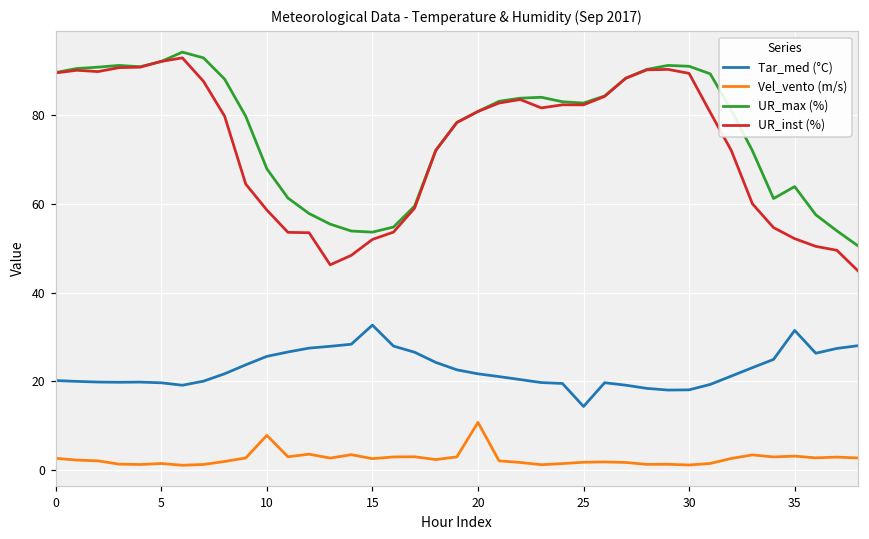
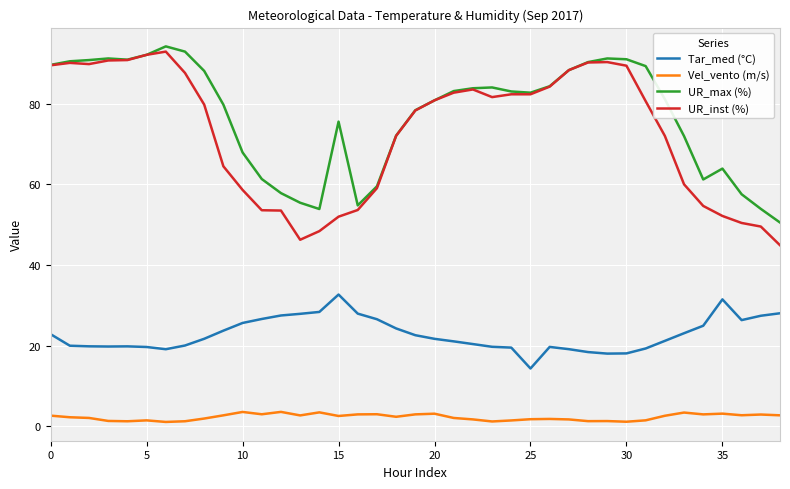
Tar_med (°C), 0: 20 -> 23
Vel_vento (m/s), 10: 8 -> 3
UR_max (%), 15: 54 -> 76
Vel_vento (m/s), 20: 11 -> 3
